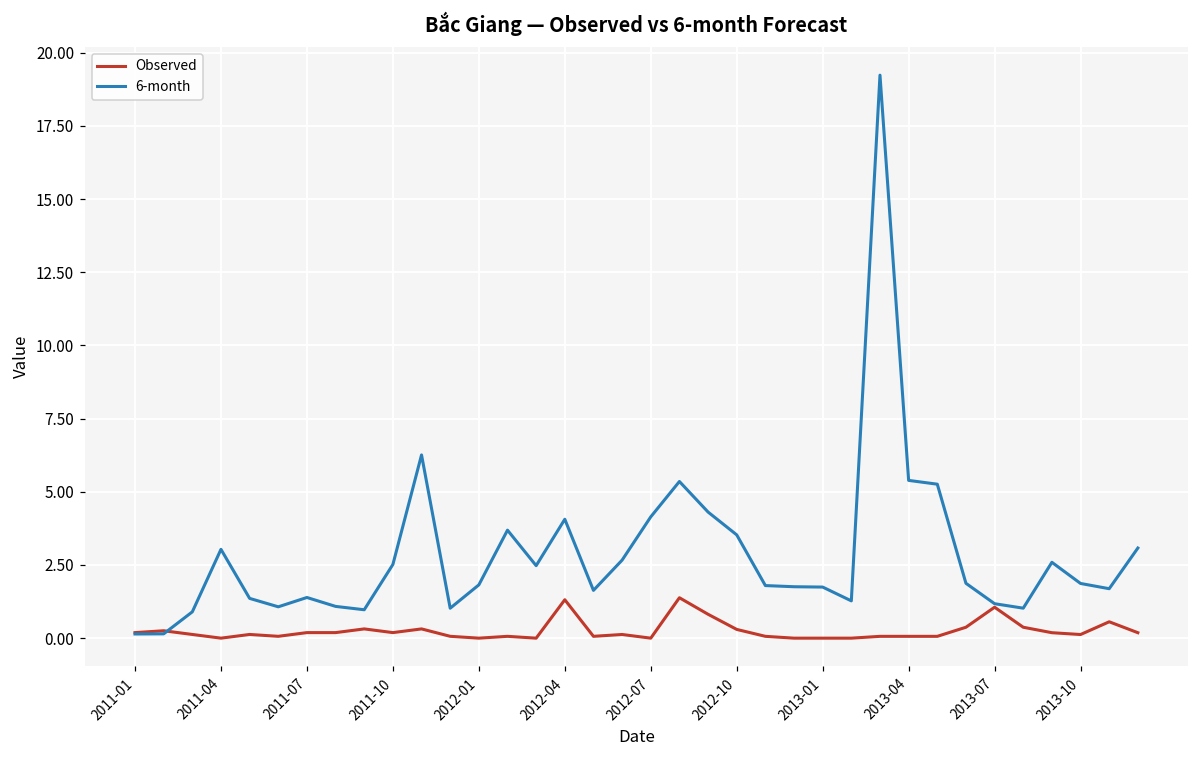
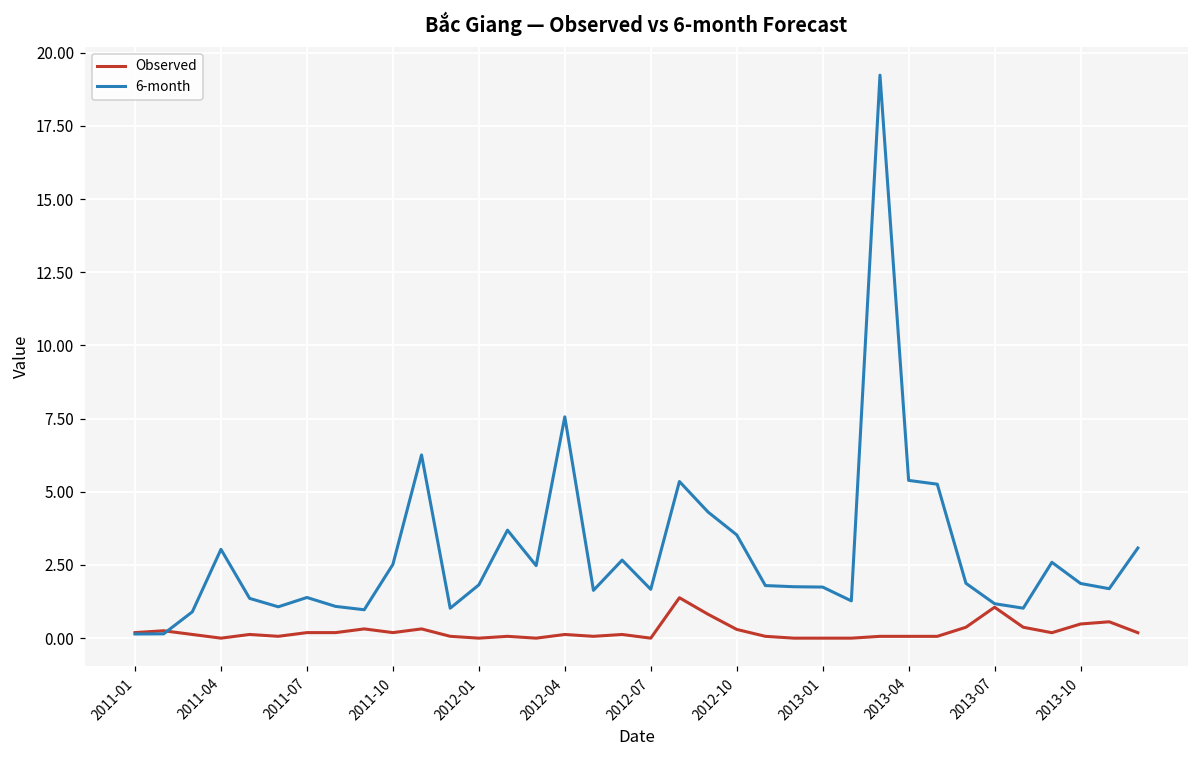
Observed, 2012-04: 1.3 -> 0.1
6-month, 2012-04: 4.1 -> 7.6
6-month, 2012-07: 4.1 -> 1.7
Observed, 2013-10: 0.1 -> 0.5
